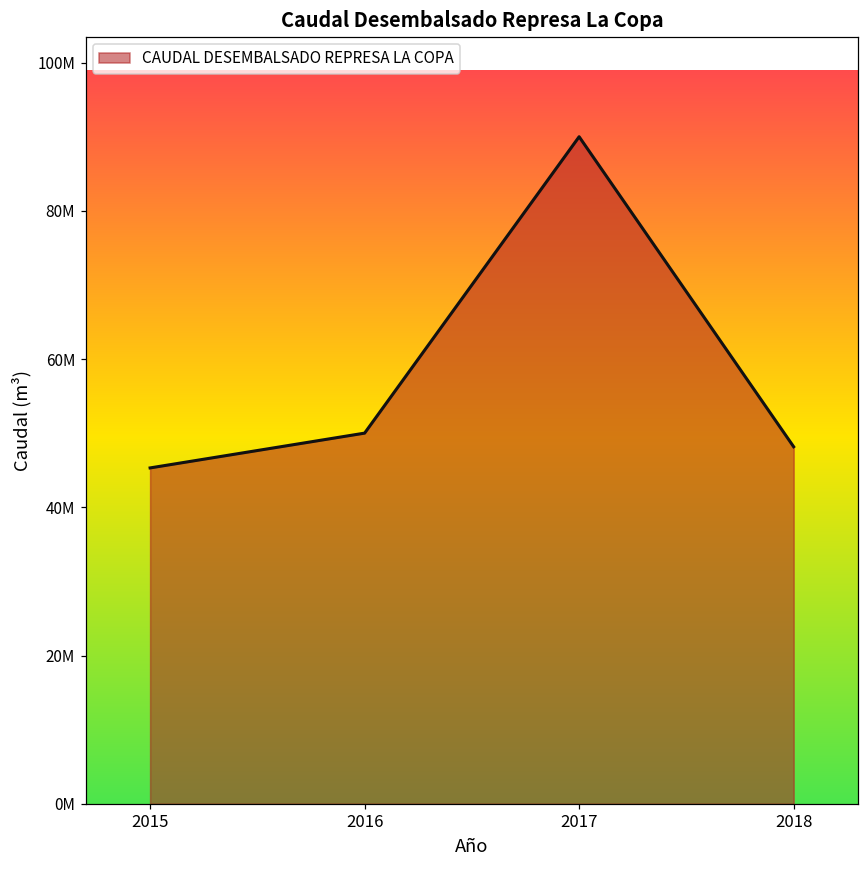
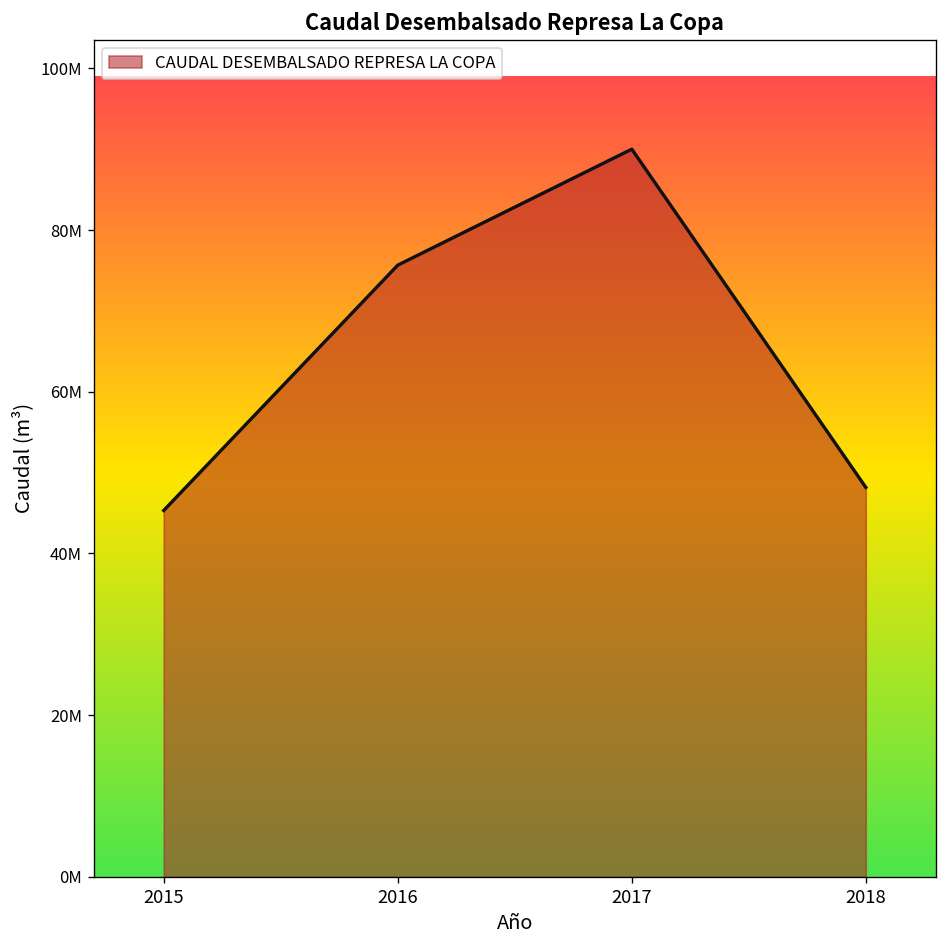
2016: 50000000 -> 76000000
